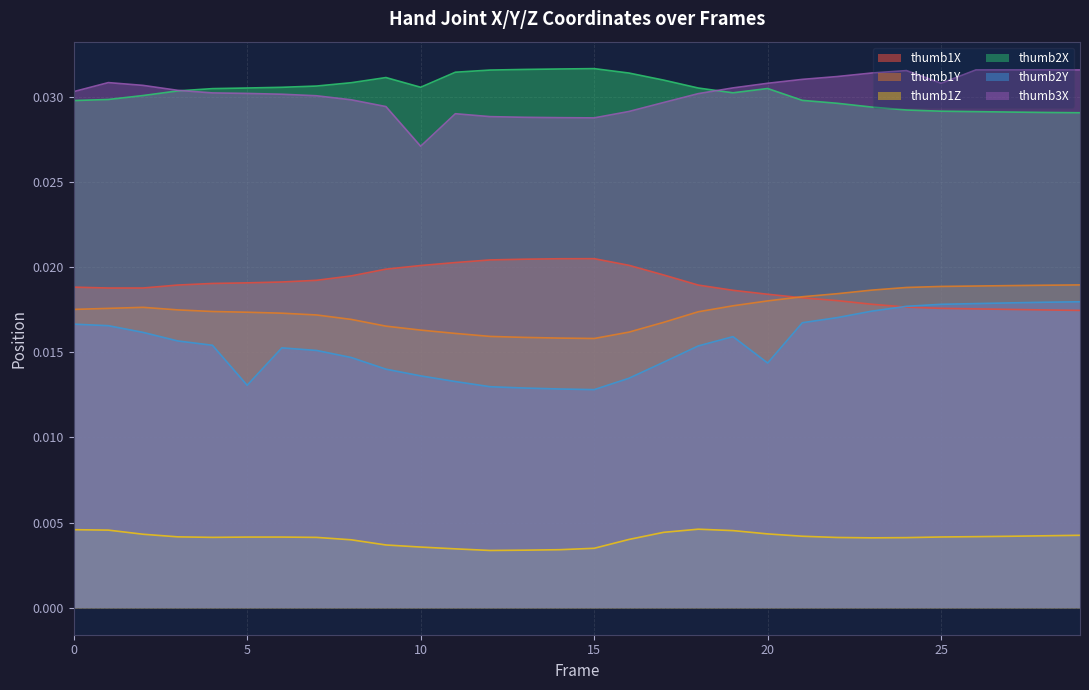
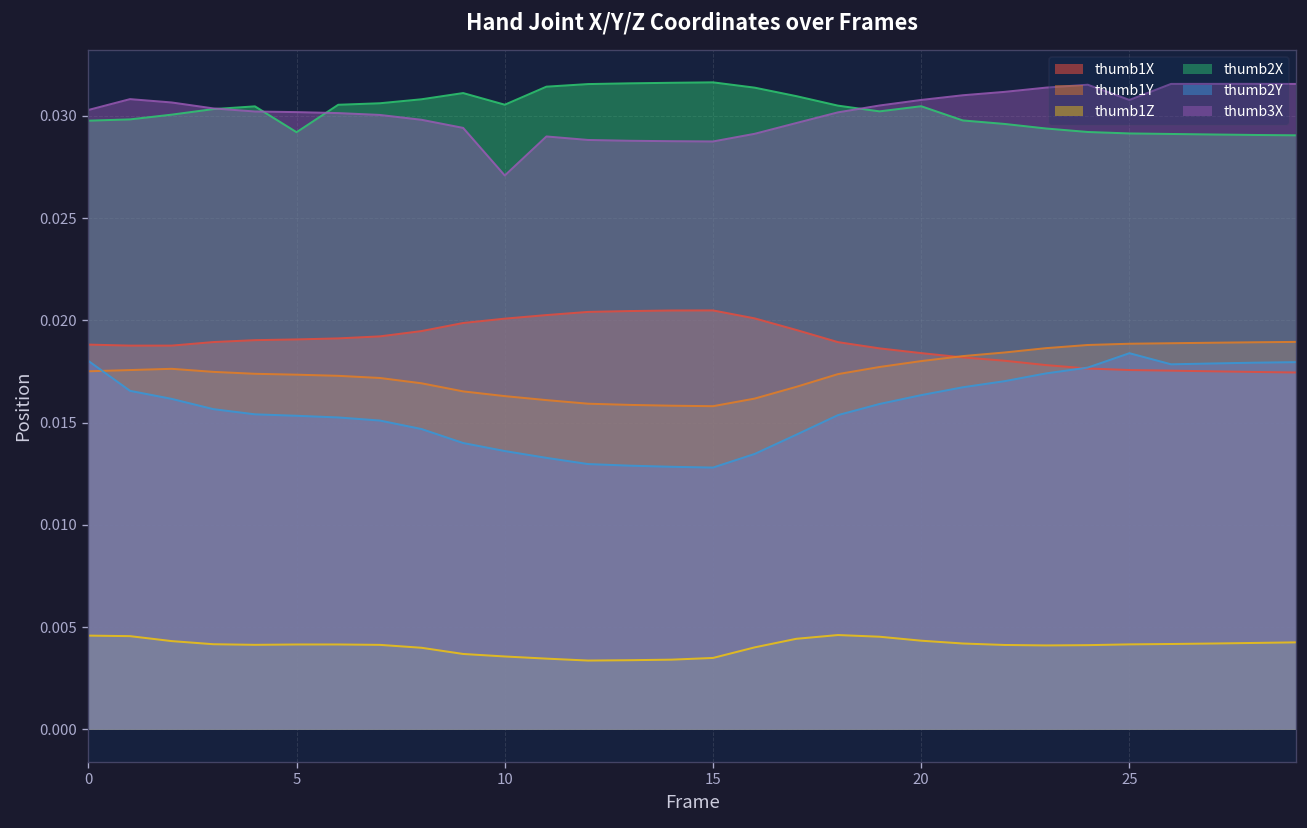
thumb2Y, 0: 0.0166 -> 0.0180
thumb2X, 5: 0.0305 -> 0.0292
thumb2Y, 5: 0.0131 -> 0.0153
thumb2Y, 20: 0.0144 -> 0.0163
thumb2Y, 25: 0.0178 -> 0.0184
